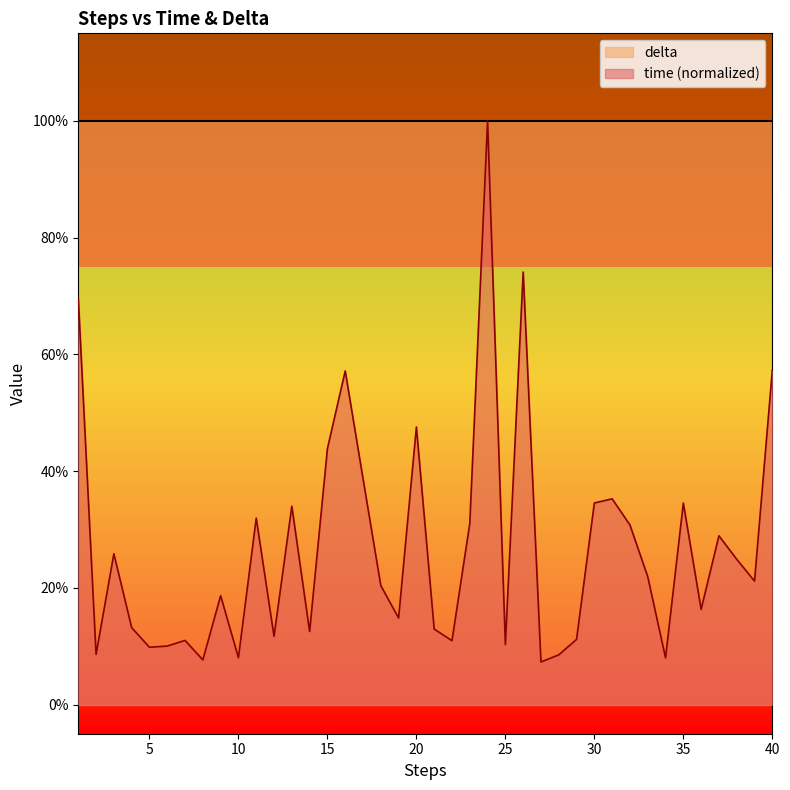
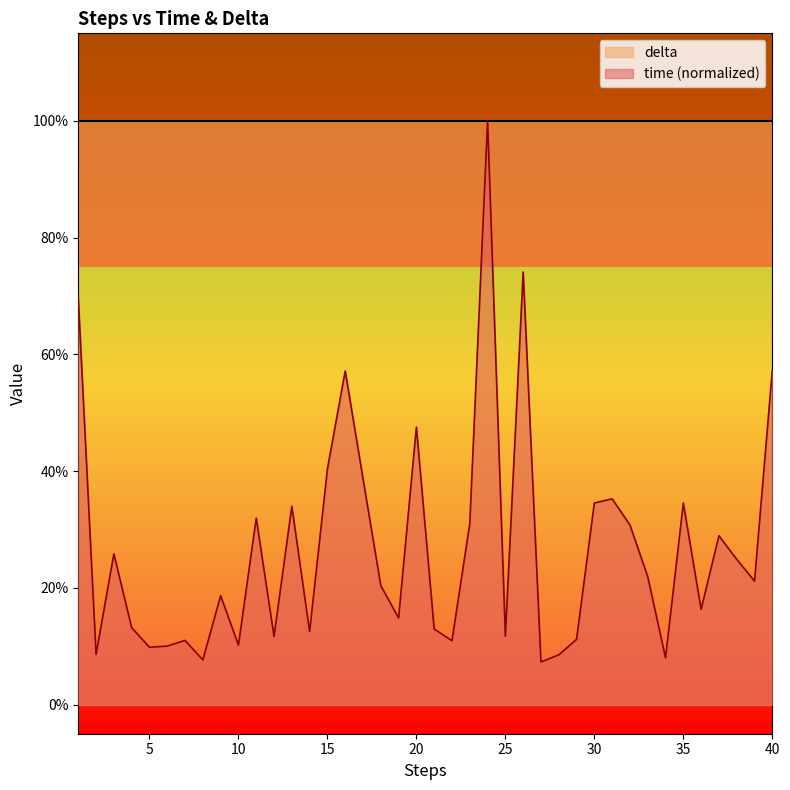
time (normalized), 10: 8% -> 10%
time (normalized), 15: 44% -> 40%
time (normalized), 25: 10% -> 12%
